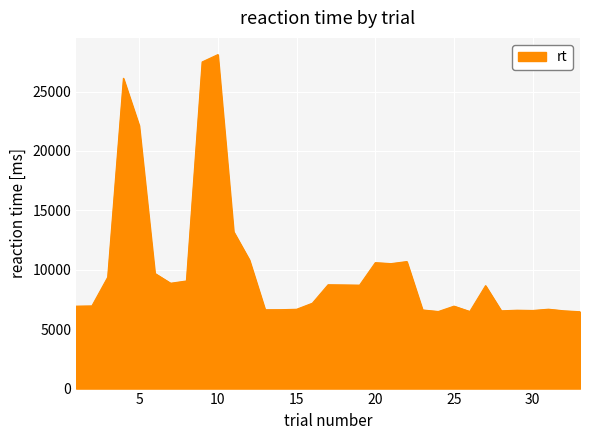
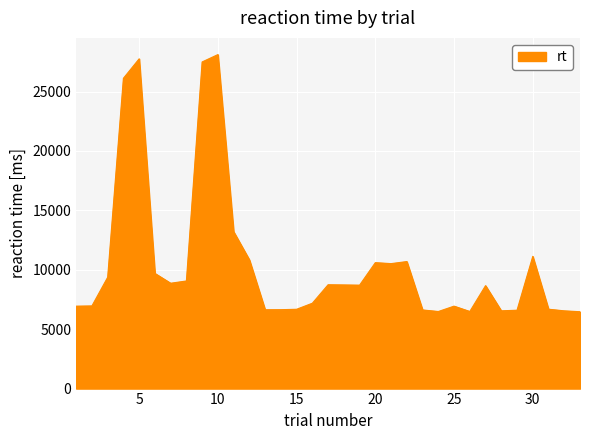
5: 22100 -> 27800
30: 6600 -> 11100
